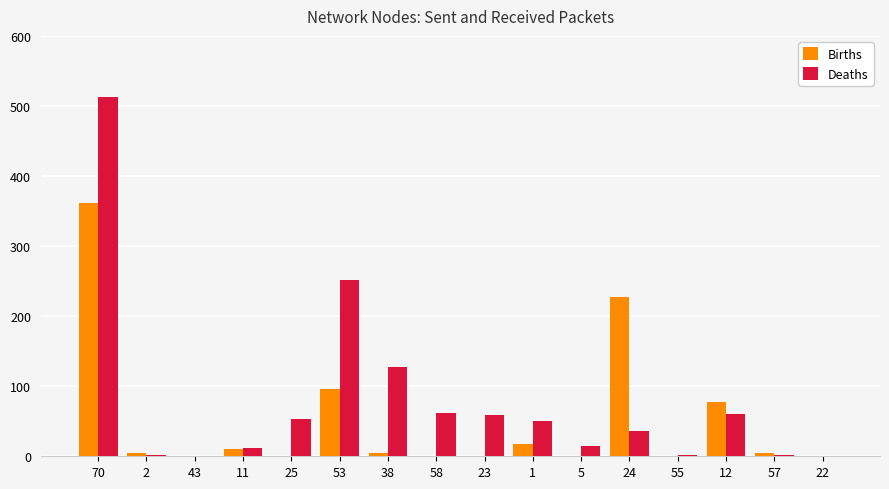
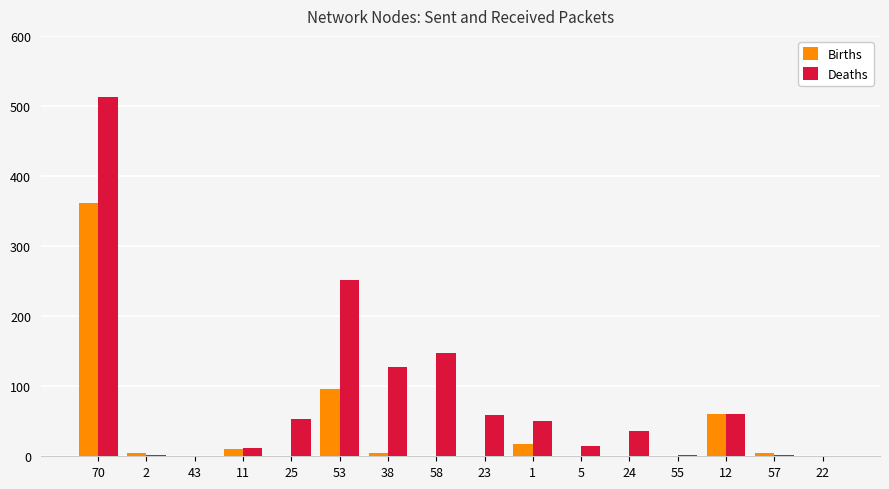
Deaths, 58: 60 -> 150
Births, 24: 230 -> 0
Births, 12: 80 -> 60
